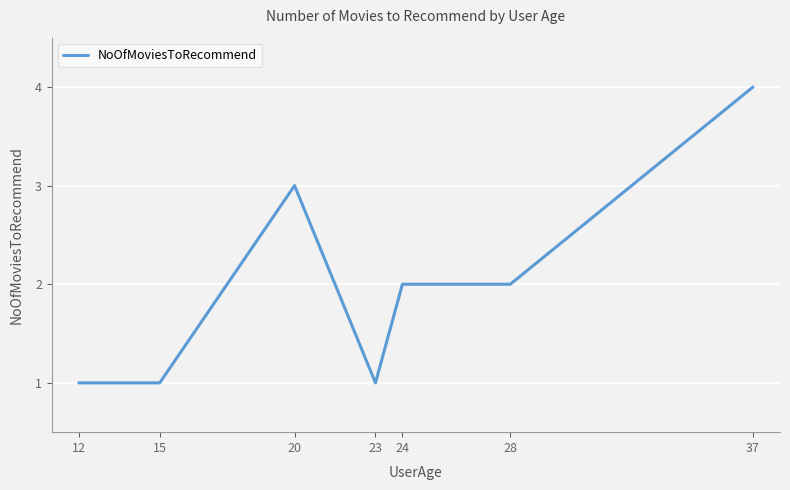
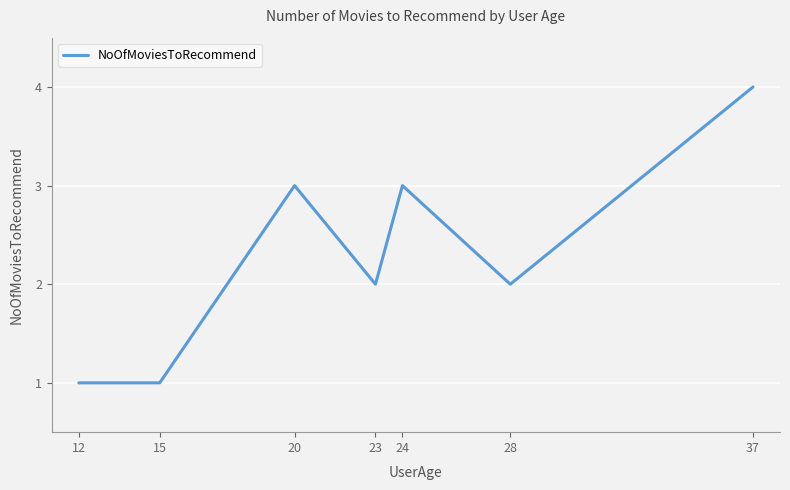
23: 1 -> 2
24: 2 -> 3
